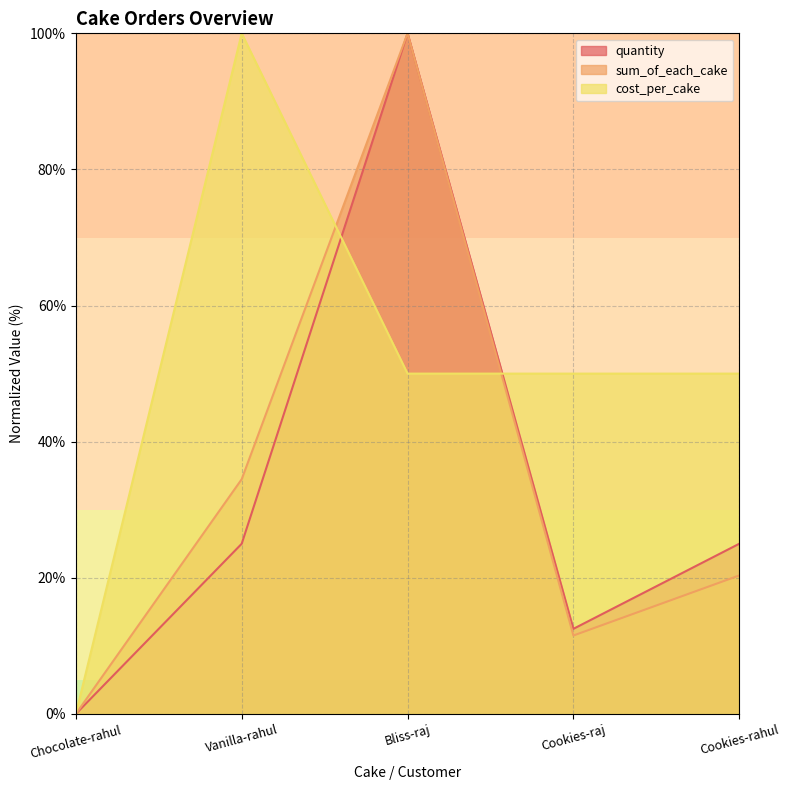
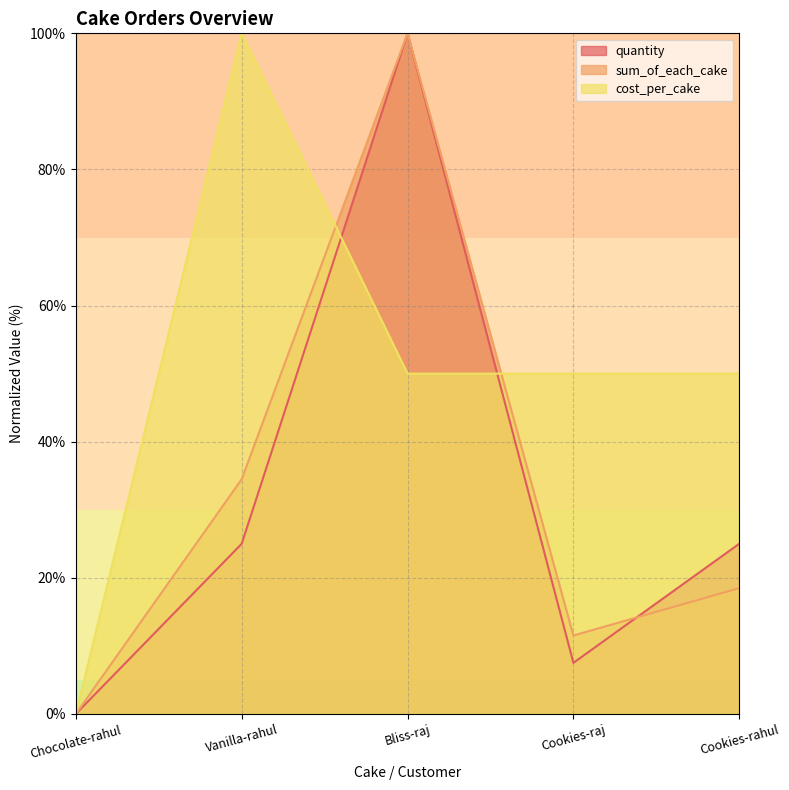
quantity, Cookies-raj: 12% -> 7%
sum_of_each_cake, Cookies-rahul: 20% -> 18%
